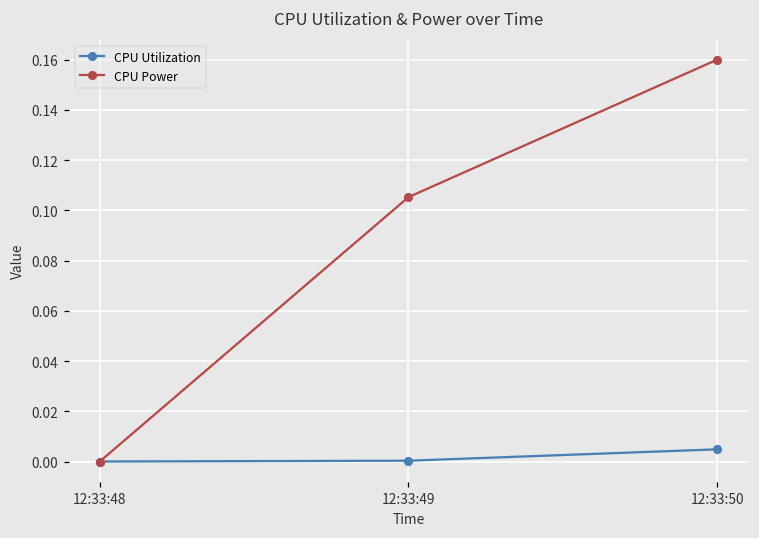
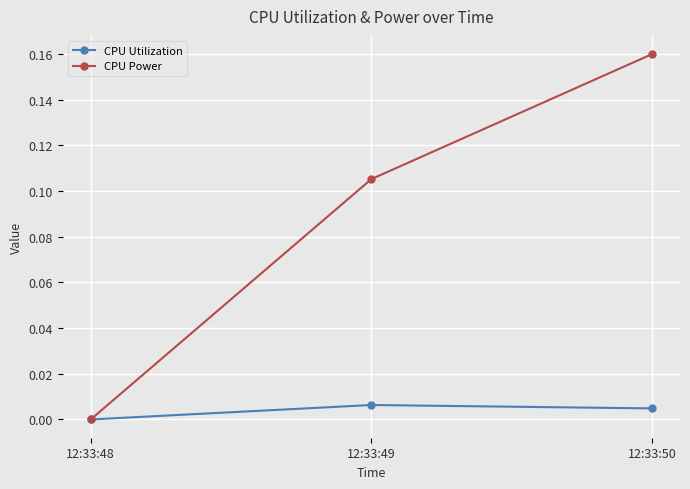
CPU Utilization, 12:33:49: 0.000 -> 0.006
